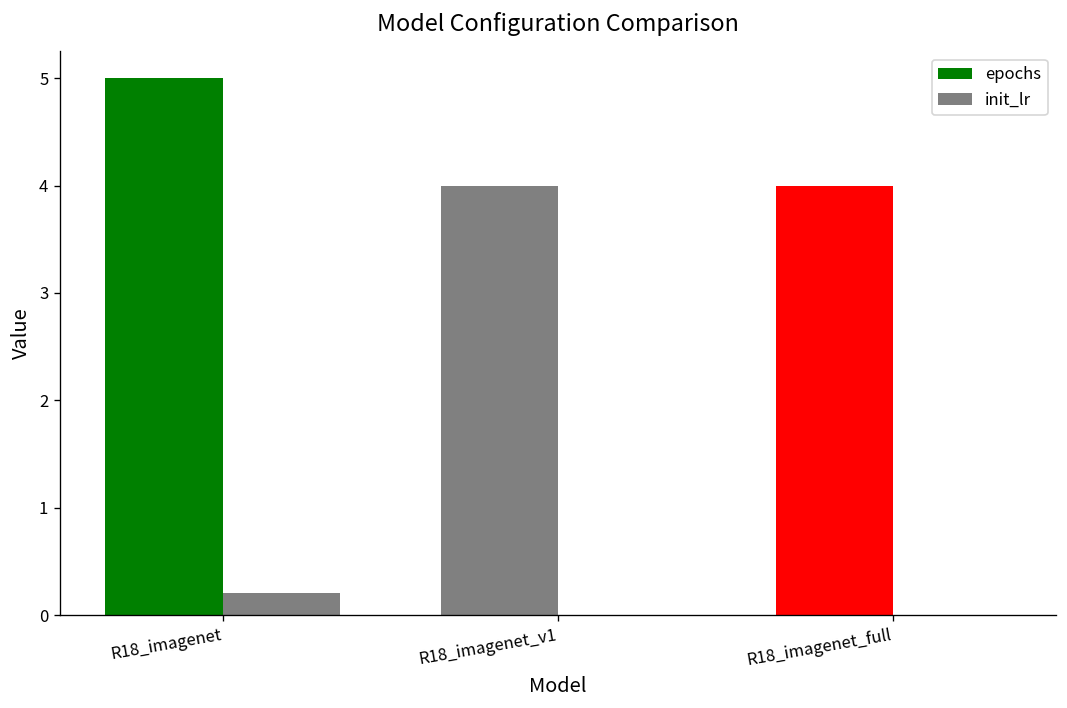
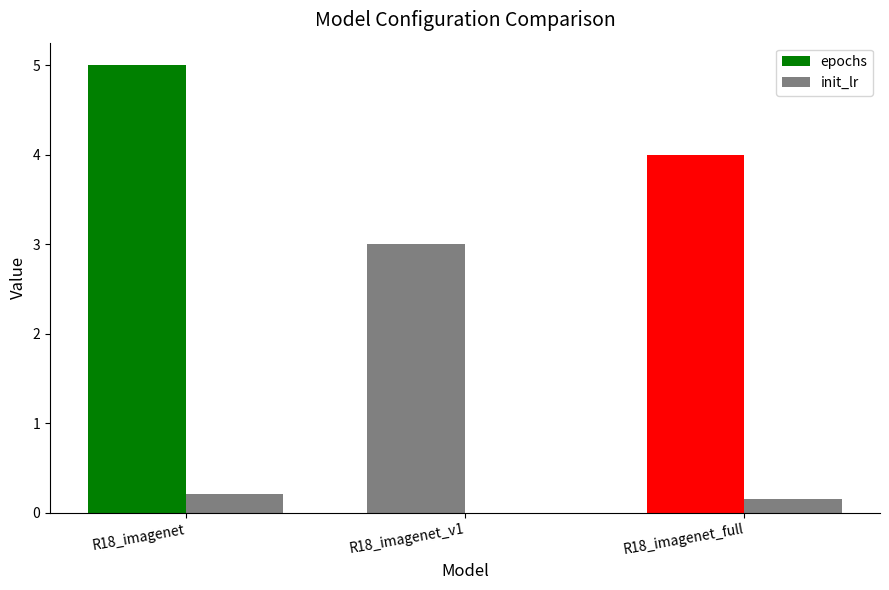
epochs, R18_imagenet_v1: 4 -> 3
init_lr, R18_imagenet_full: 0.0 -> 0.2
